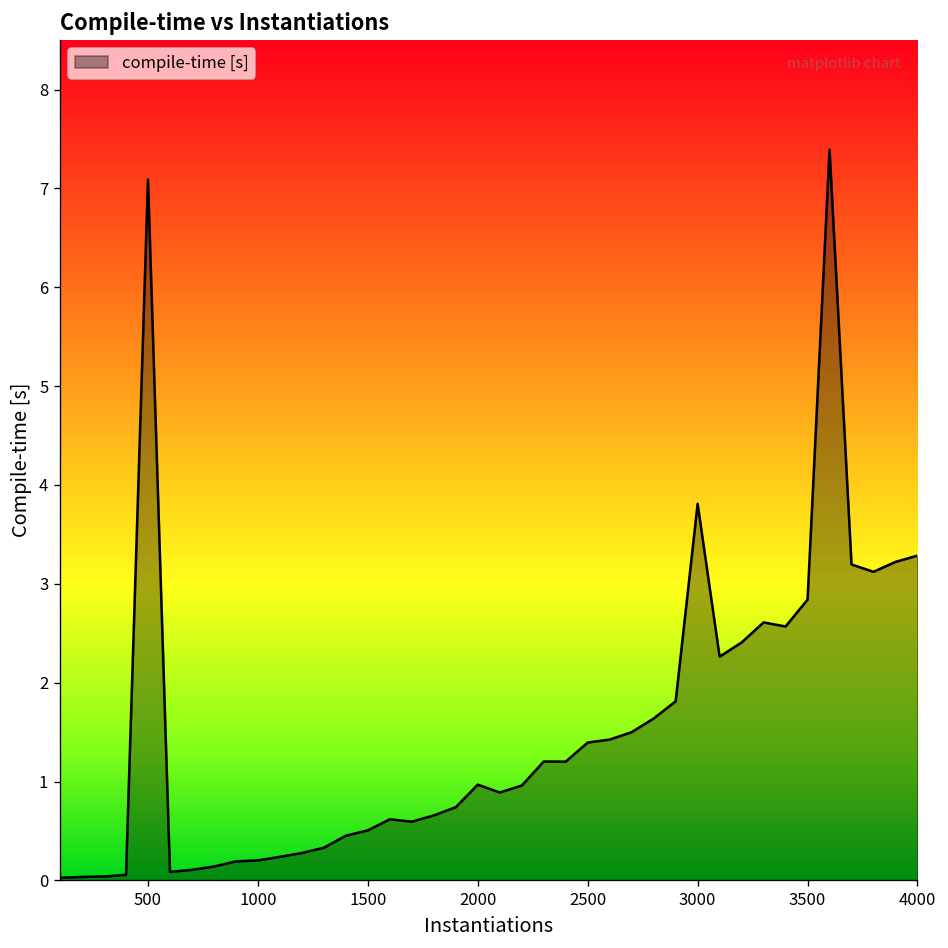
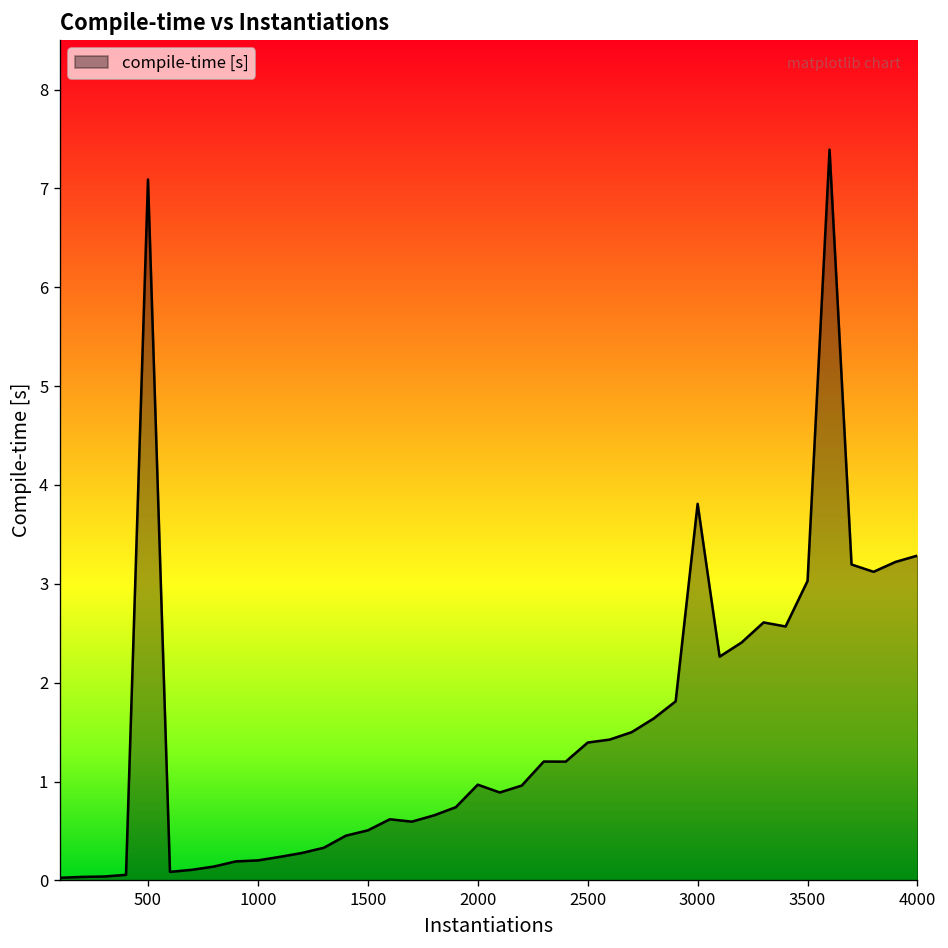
3500: 2.8 -> 3.0
